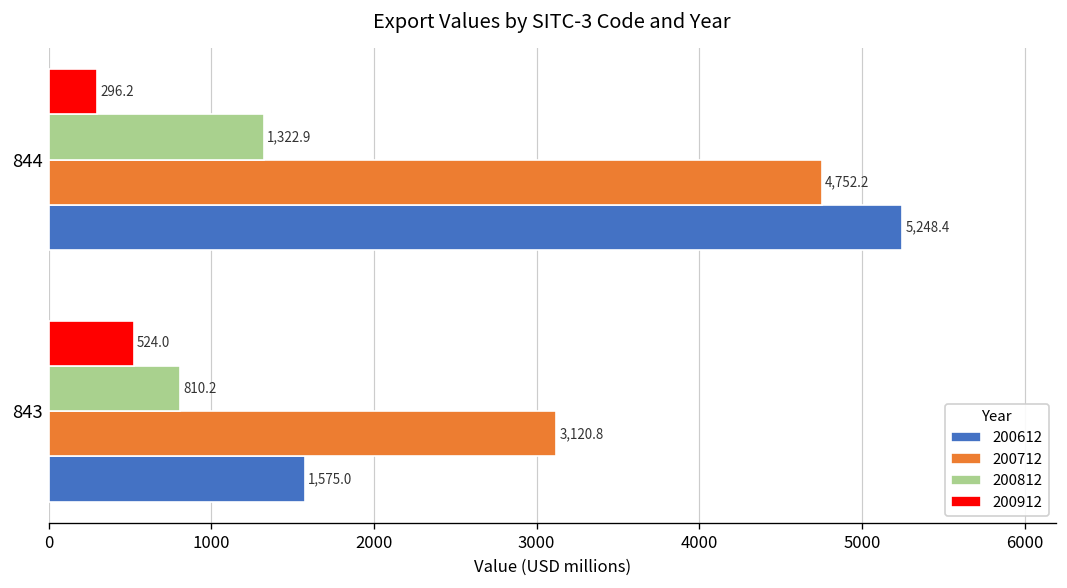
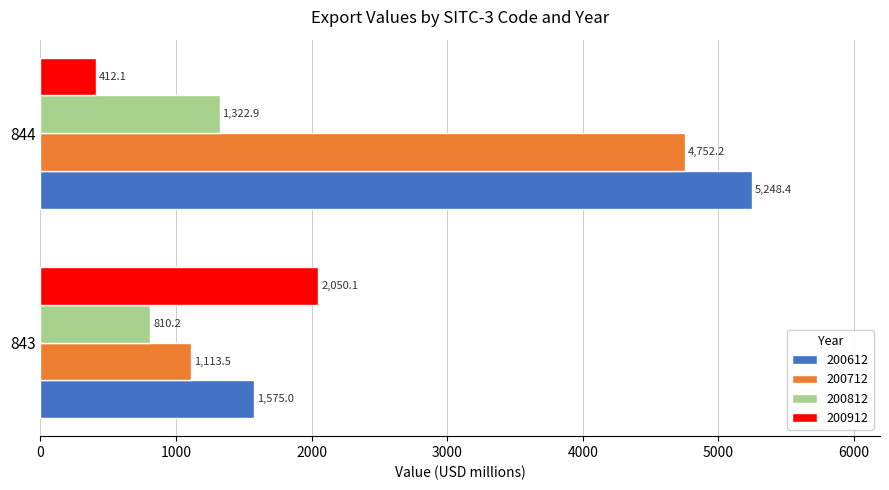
200912, 844: 296.2 -> 412.1
200912, 843: 524.0 -> 2,050.1
200712, 843: 3,120.8 -> 1,113.5
